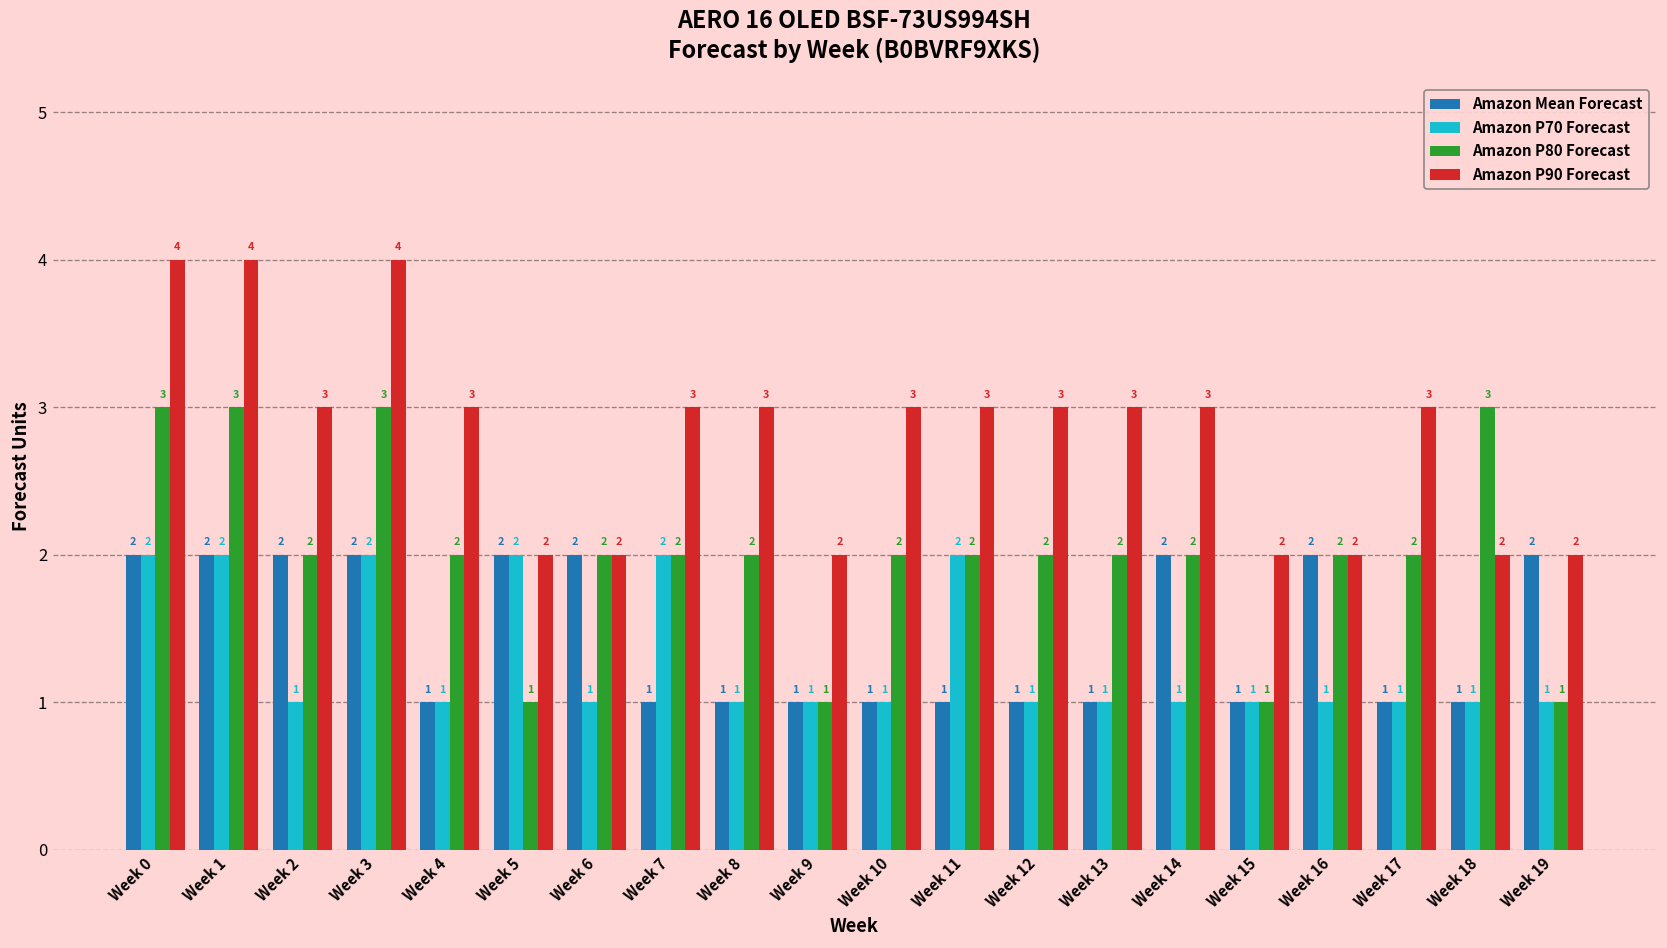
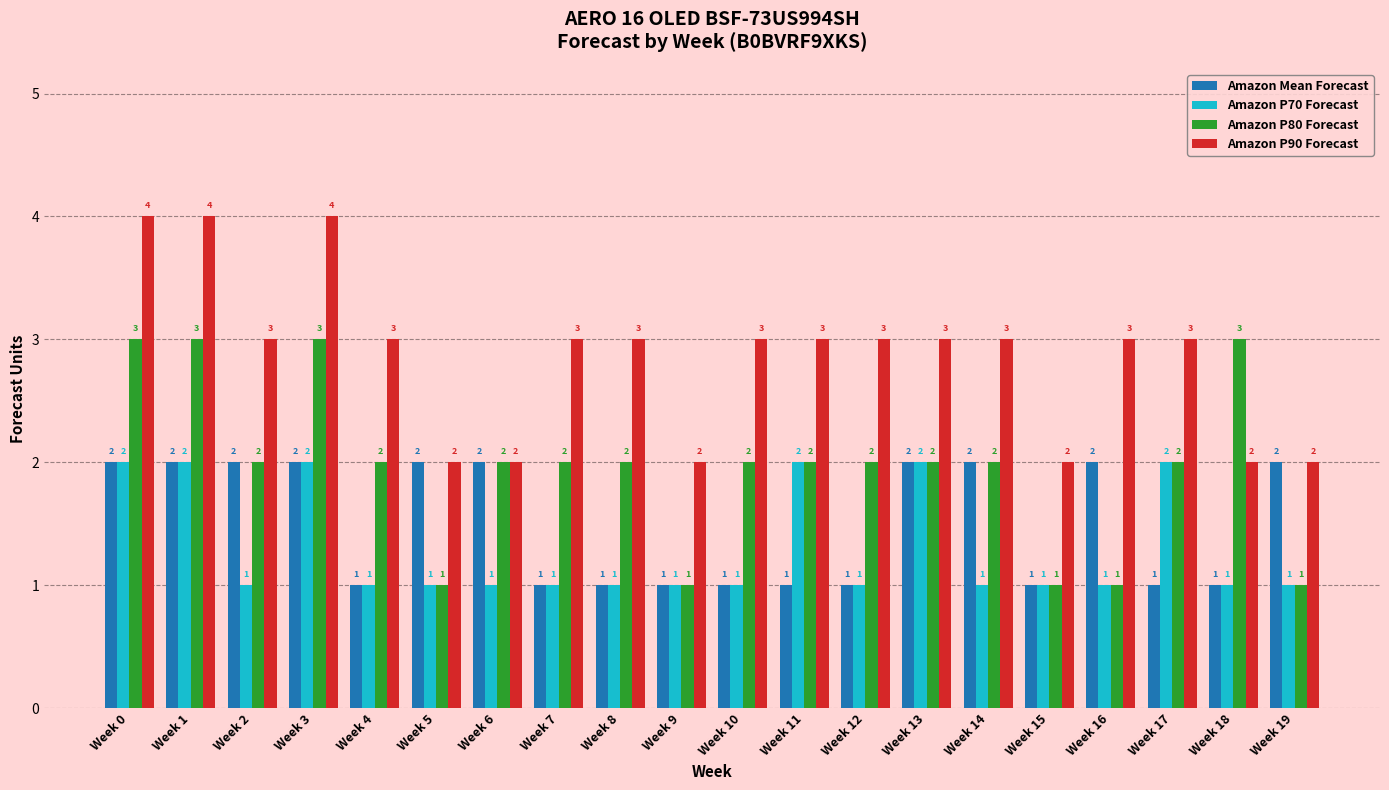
Amazon P70 Forecast, Week 5: 2 -> 1
Amazon P70 Forecast, Week 7: 2 -> 1
Amazon Mean Forecast, Week 13: 1 -> 2
Amazon P70 Forecast, Week 13: 1 -> 2
Amazon P80 Forecast, Week 16: 2 -> 1
Amazon P90 Forecast, Week 16: 2 -> 3
Amazon P70 Forecast, Week 17: 1 -> 2
